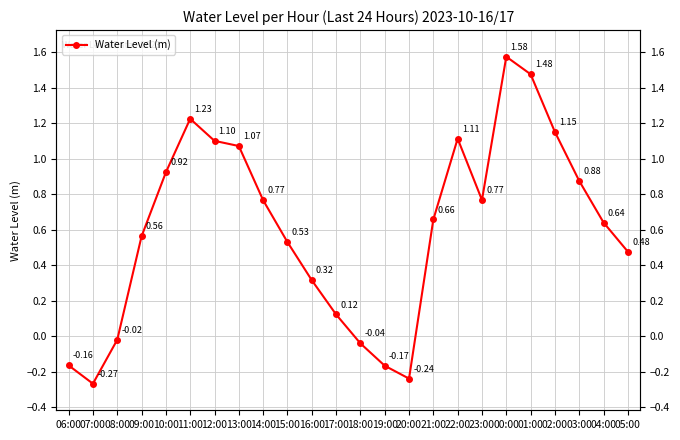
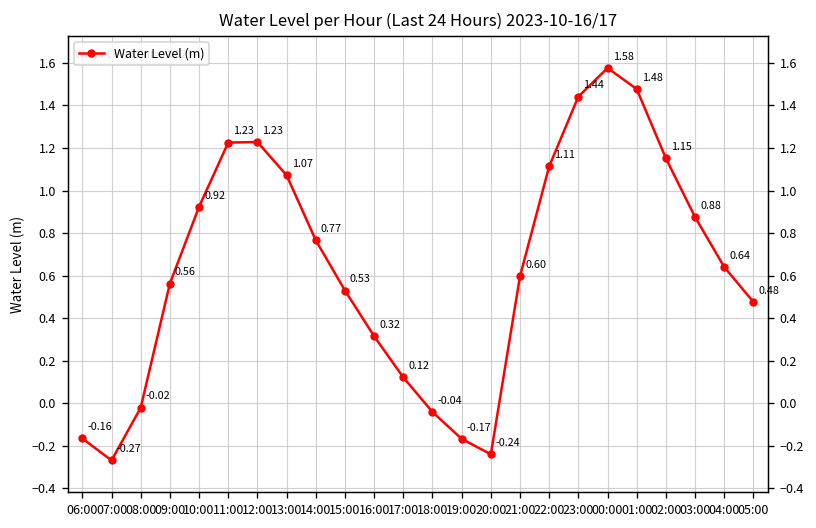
12:00: 1.10 -> 1.23
21:00: 0.66 -> 0.60
23:00: 0.77 -> 1.44
